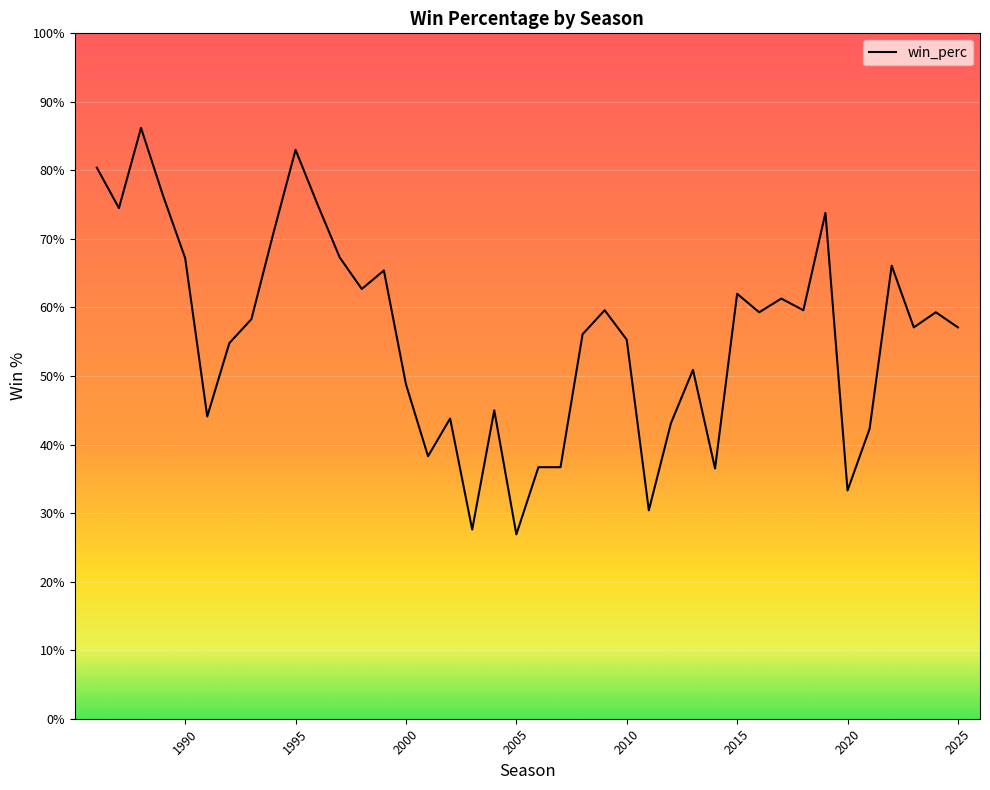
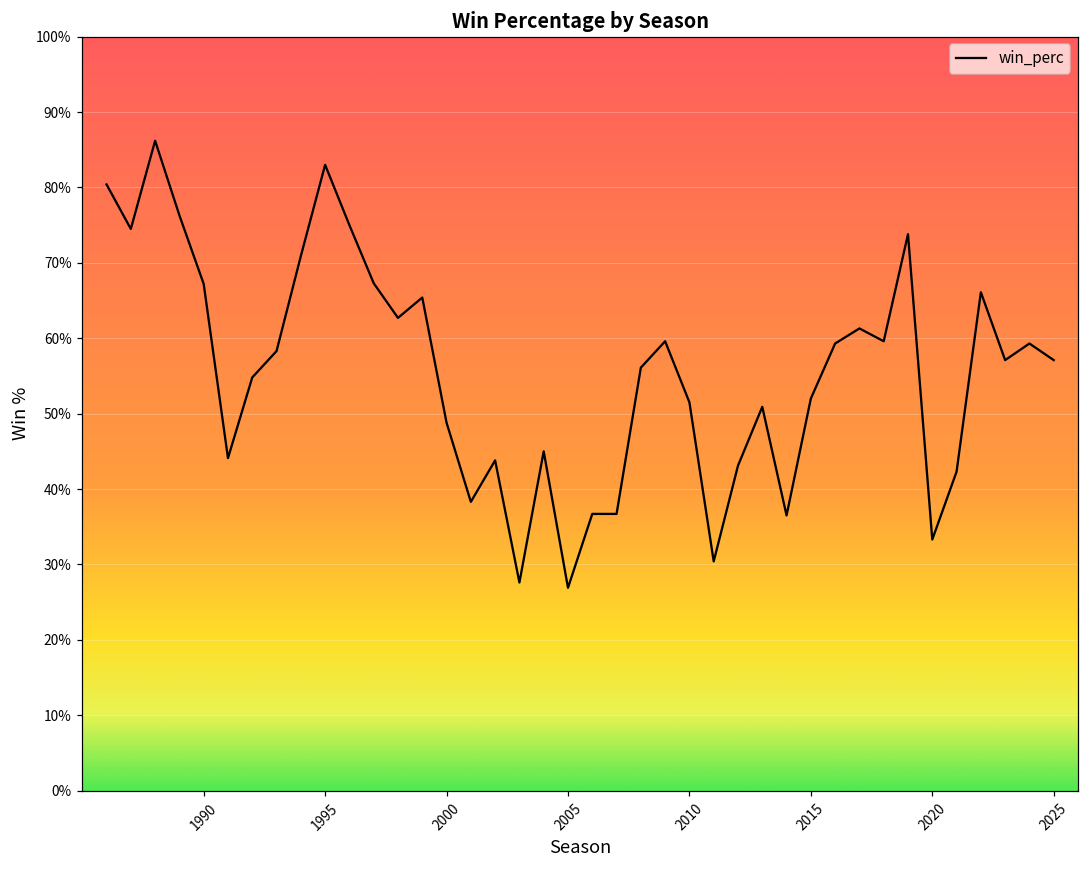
2010: 55% -> 52%
2015: 62% -> 52%
